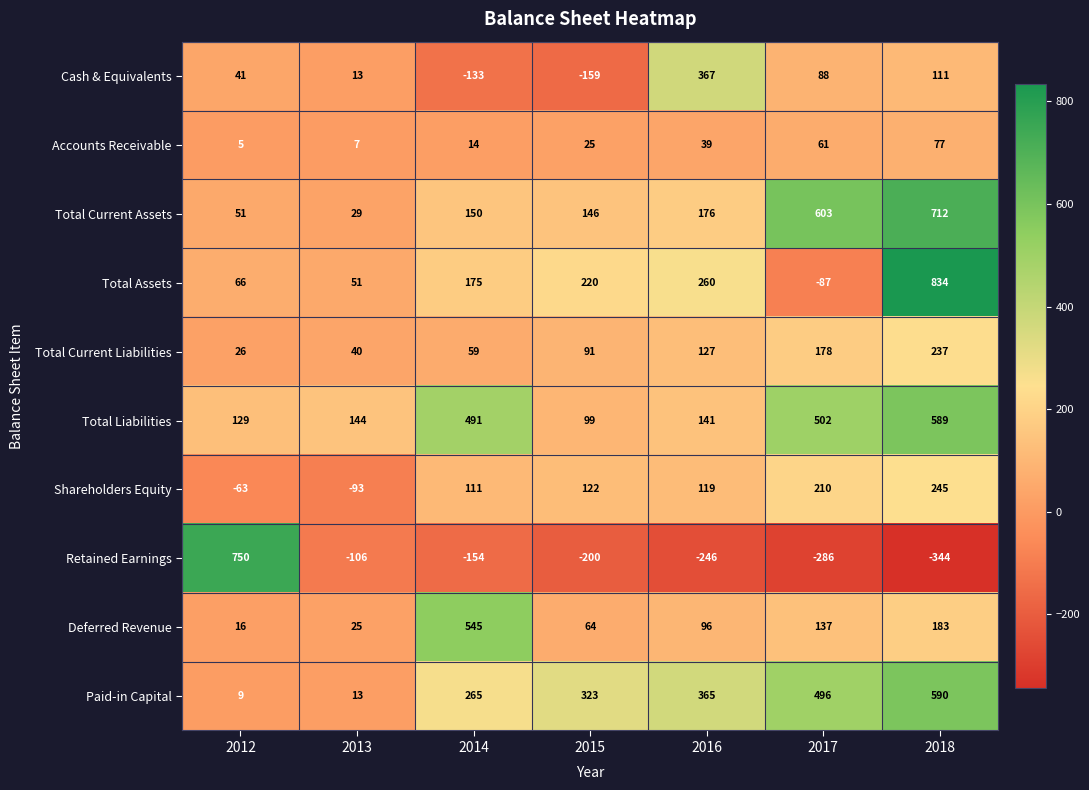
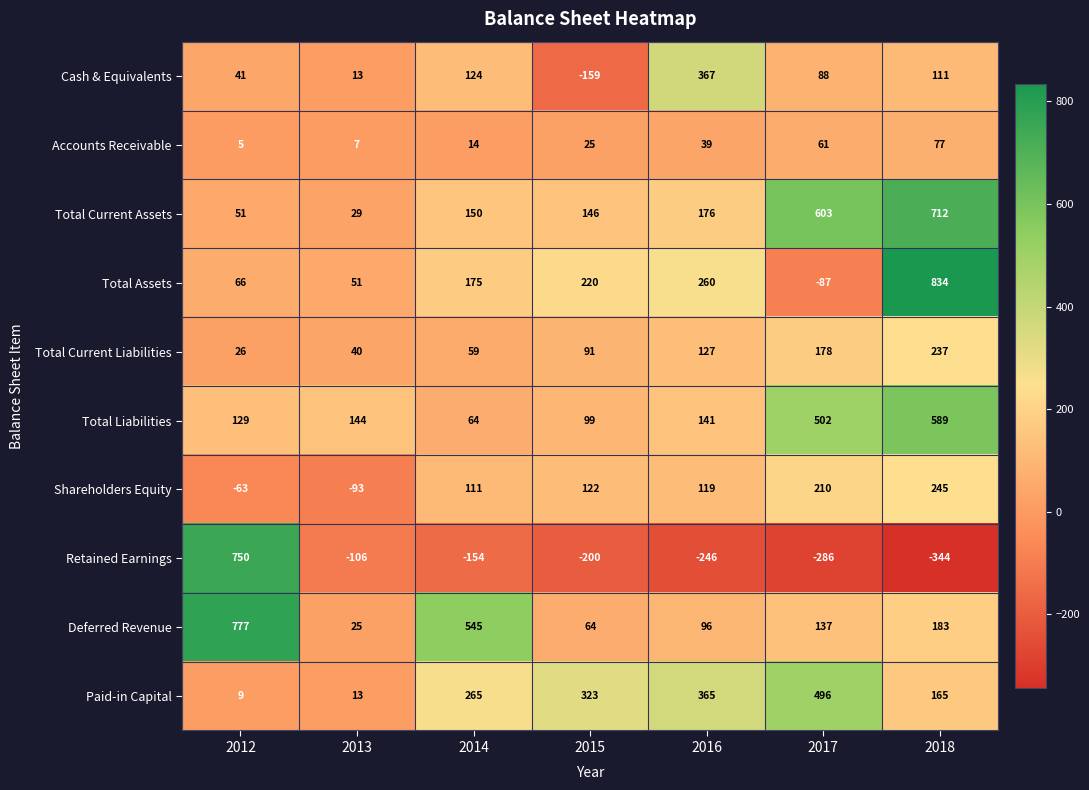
Cash & Equivalents, 2014: -133 -> 124
Total Liabilities, 2014: 491 -> 64
Deferred Revenue, 2012: 16 -> 777
Paid-in Capital, 2018: 590 -> 165
